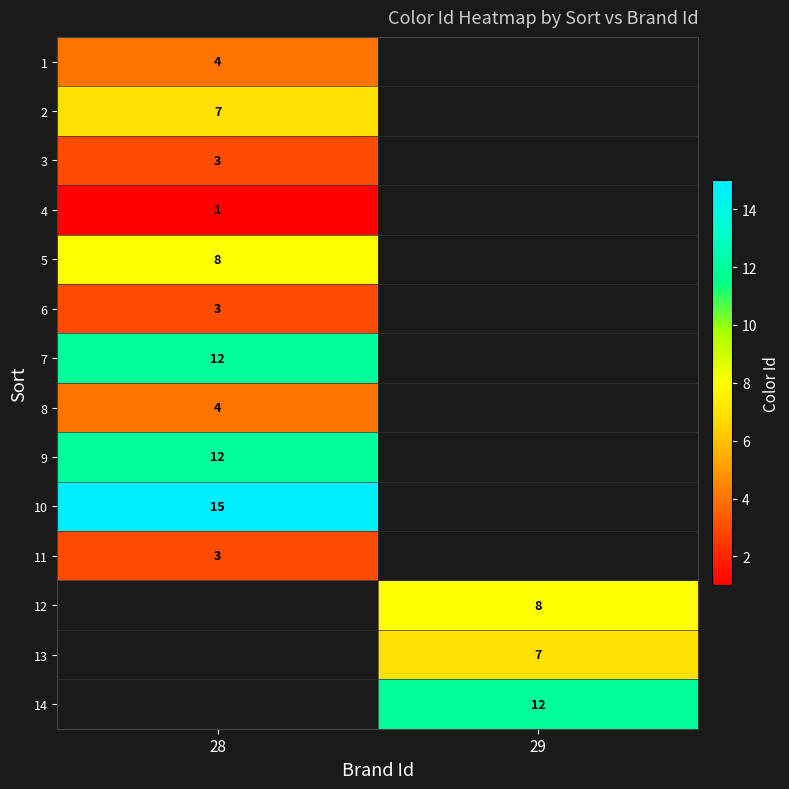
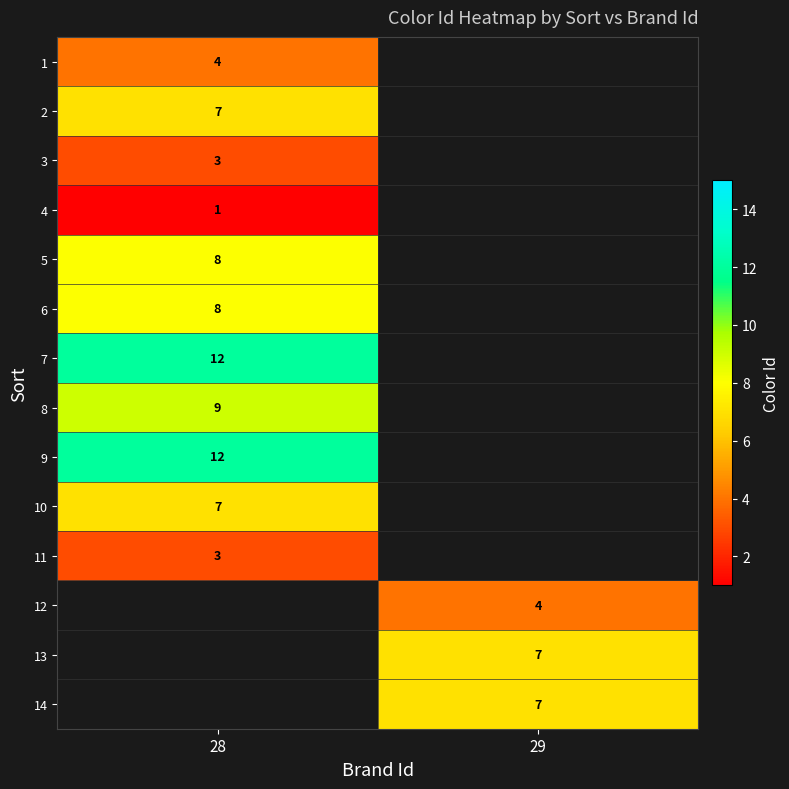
6, 28: 3 -> 8
8, 28: 4 -> 9
10, 28: 15 -> 7
12, 29: 8 -> 4
14, 29: 12 -> 7
